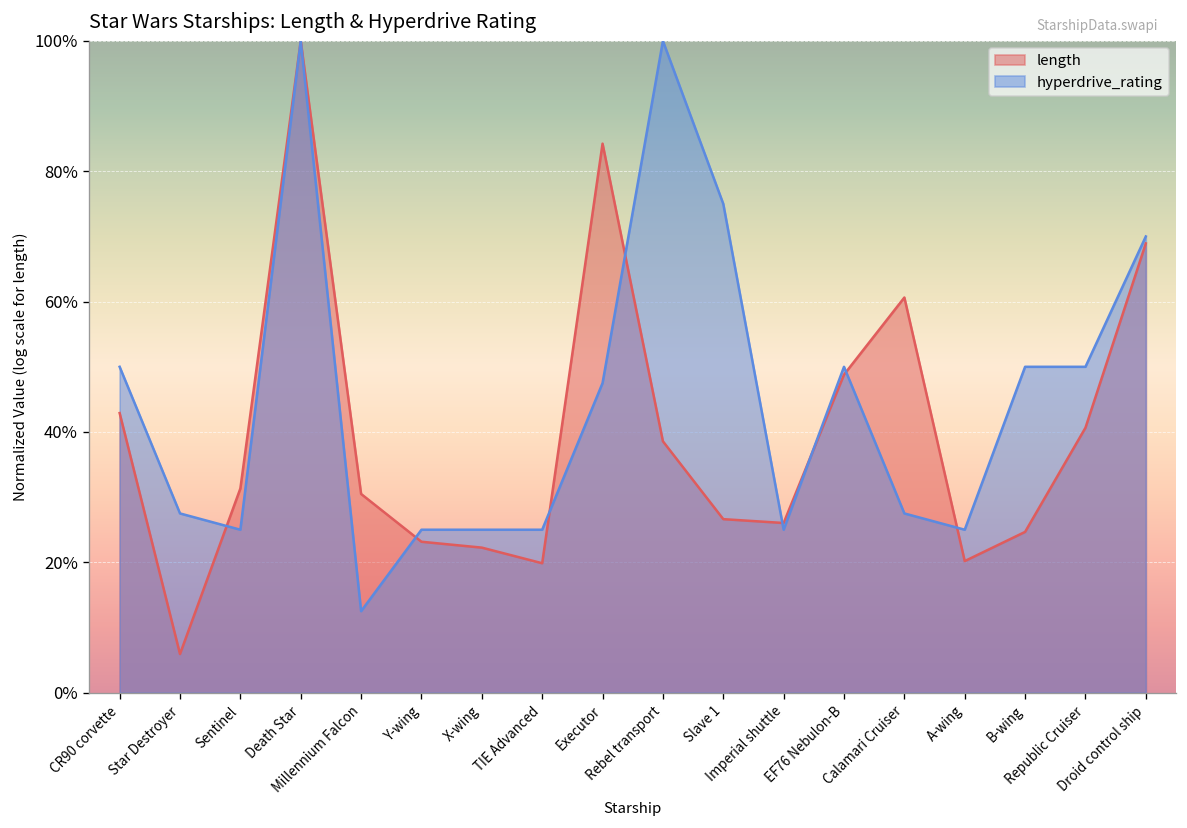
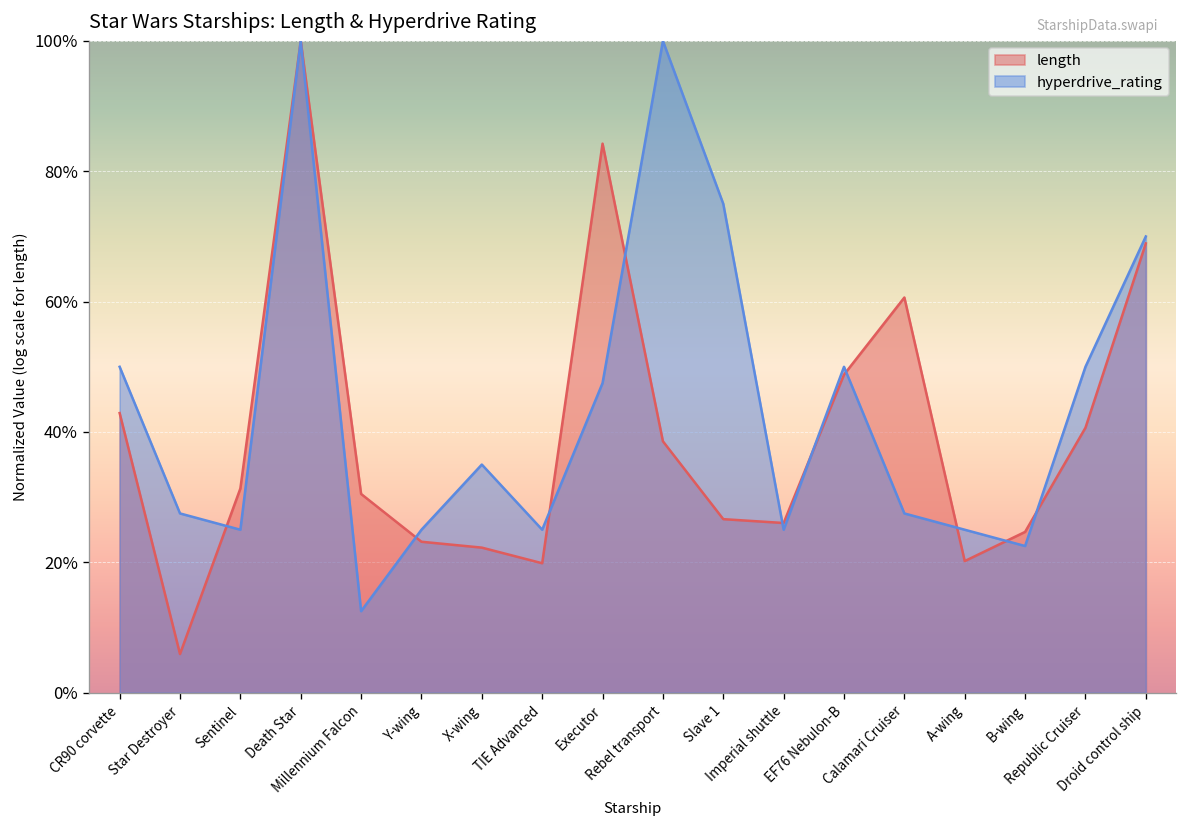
hyperdrive_rating, X-wing: 25% -> 35%
hyperdrive_rating, B-wing: 50% -> 23%
